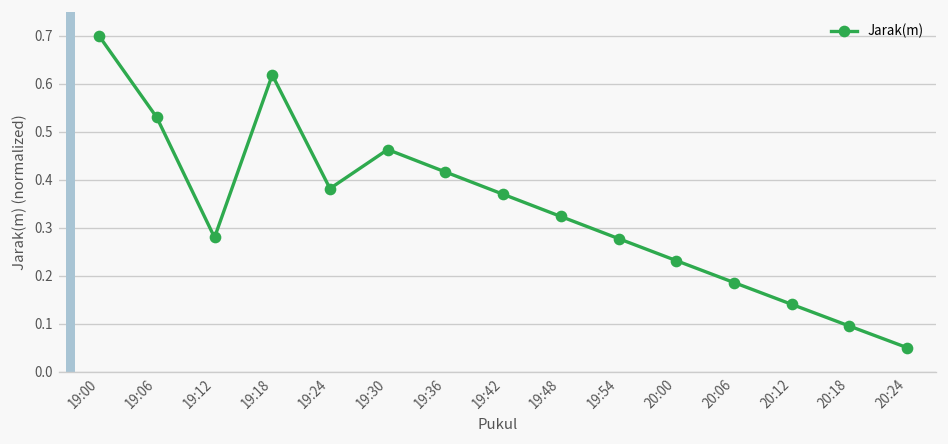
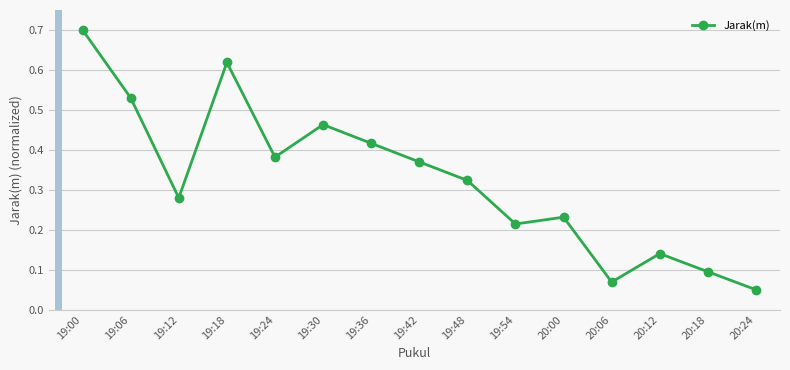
Jarak(m), 19:54: 0.28 -> 0.21
Jarak(m), 20:06: 0.19 -> 0.07
